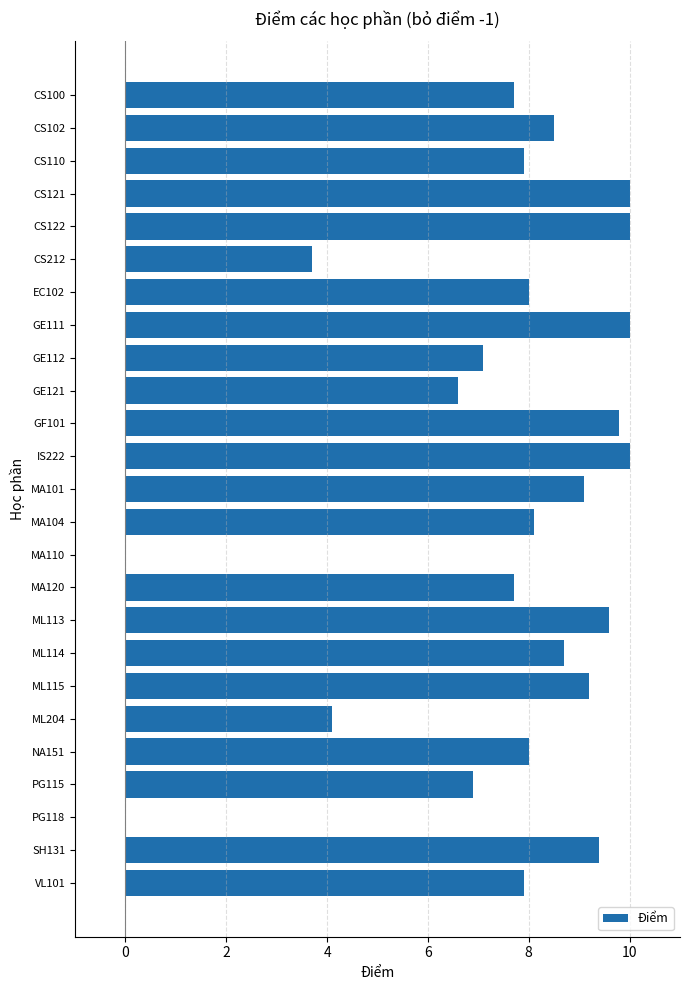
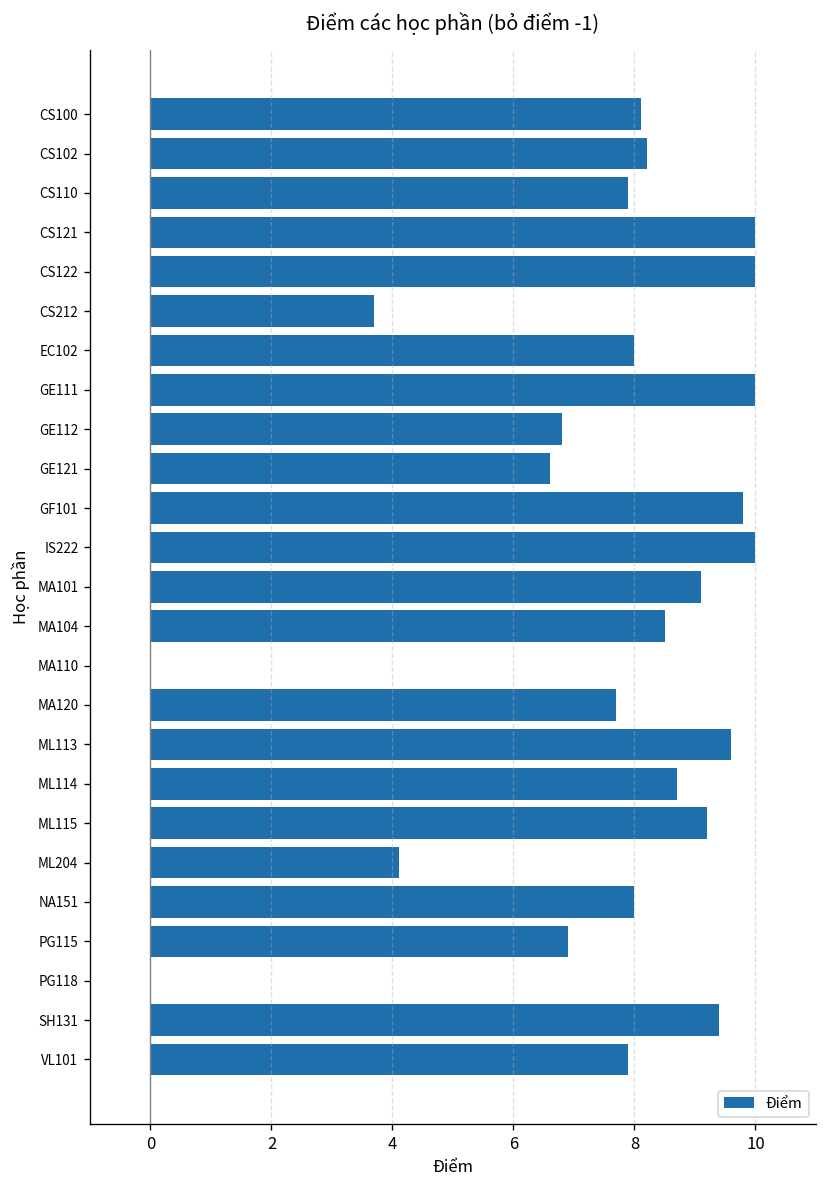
CS100: 7.7 -> 8.1
CS102: 8.5 -> 8.2
GE112: 7.1 -> 6.8
MA104: 8.1 -> 8.5
